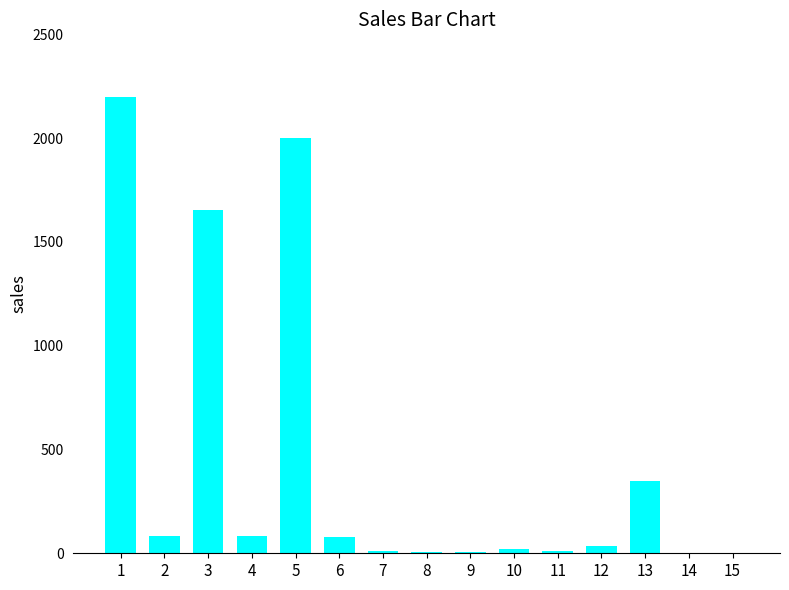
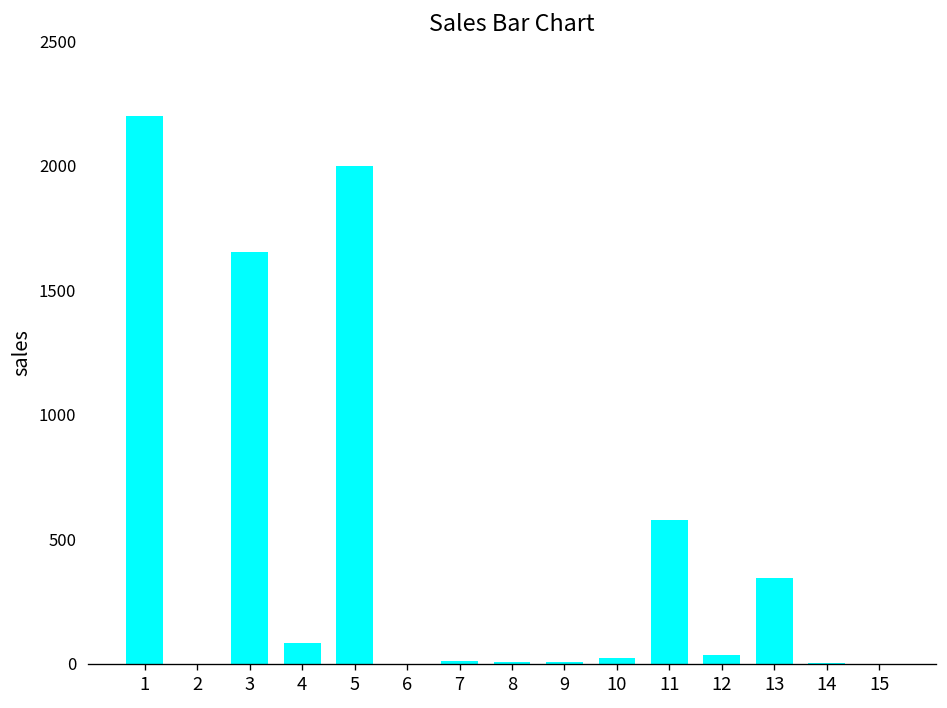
2: 80 -> 0
6: 80 -> 0
11: 10 -> 580
